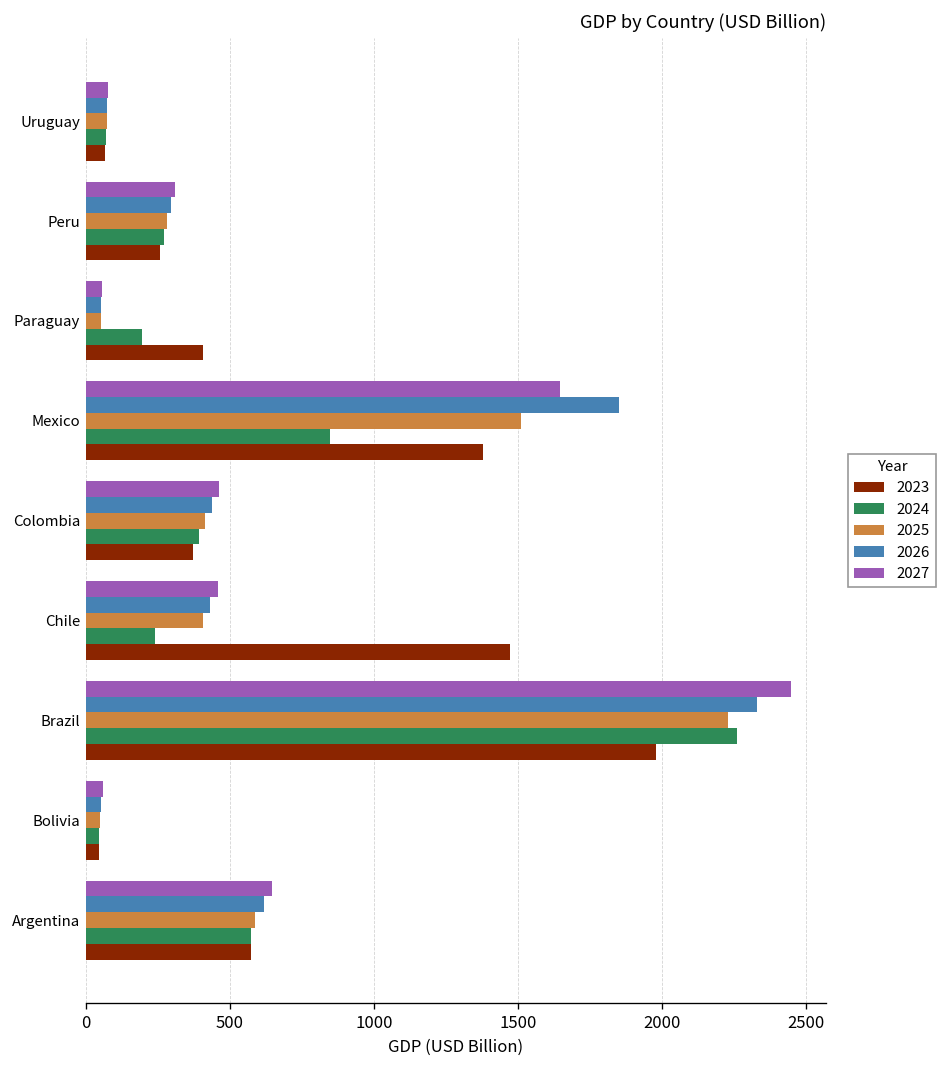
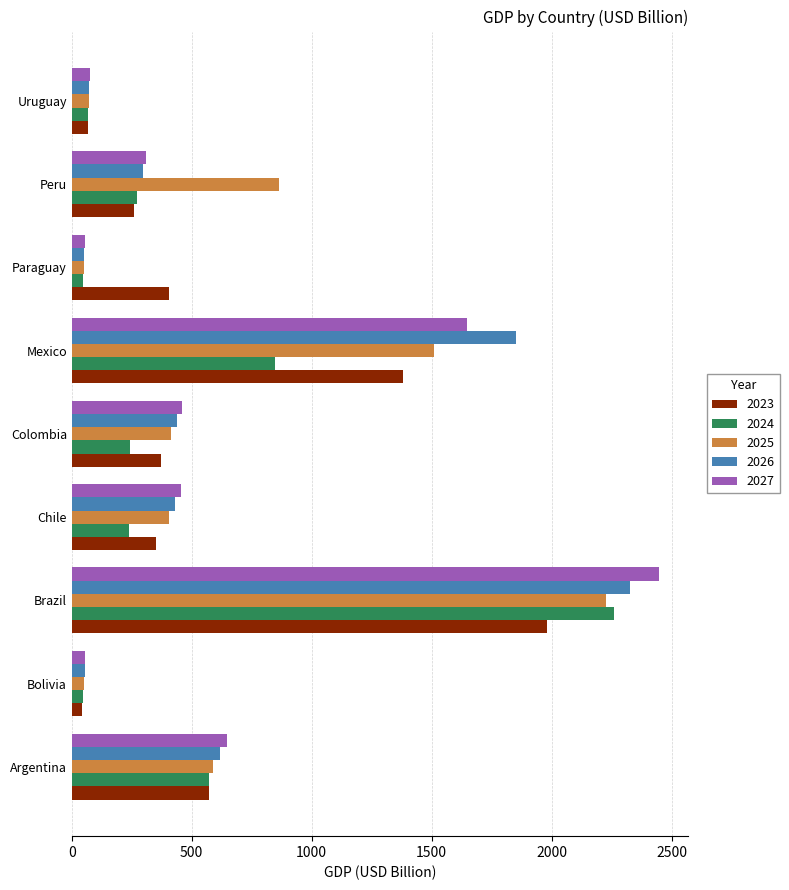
2025, Peru: 280 -> 860
2024, Paraguay: 190 -> 50
2024, Colombia: 390 -> 240
2023, Chile: 1470 -> 350
